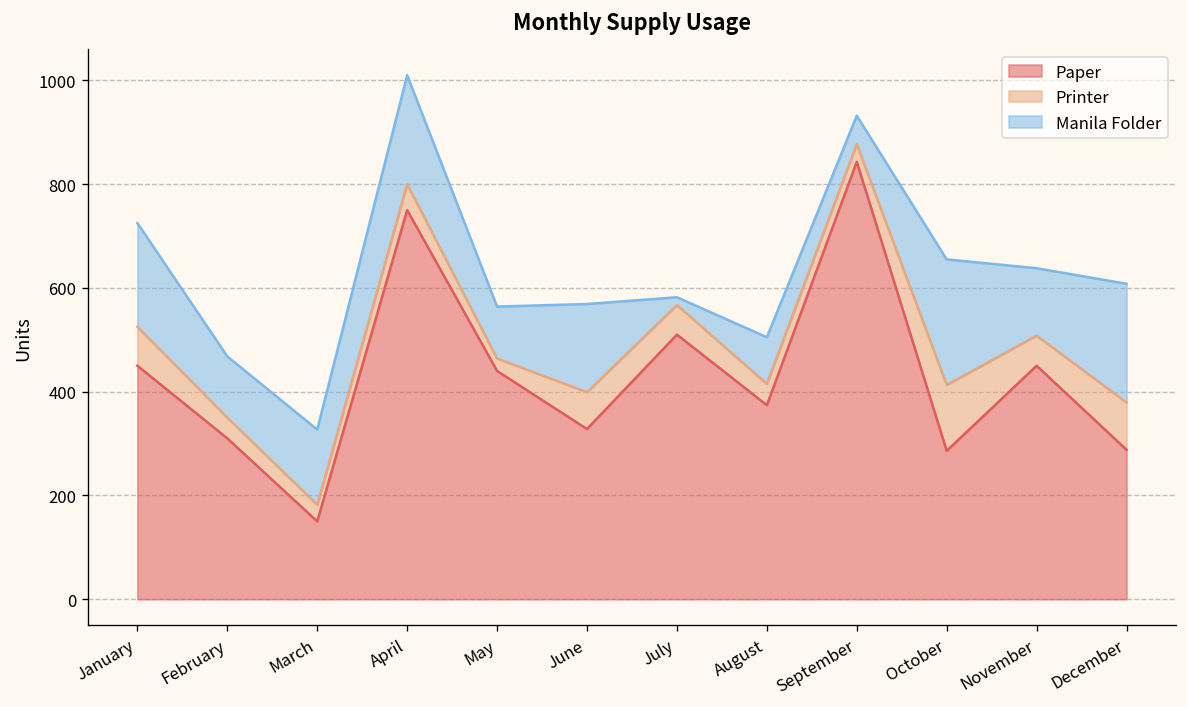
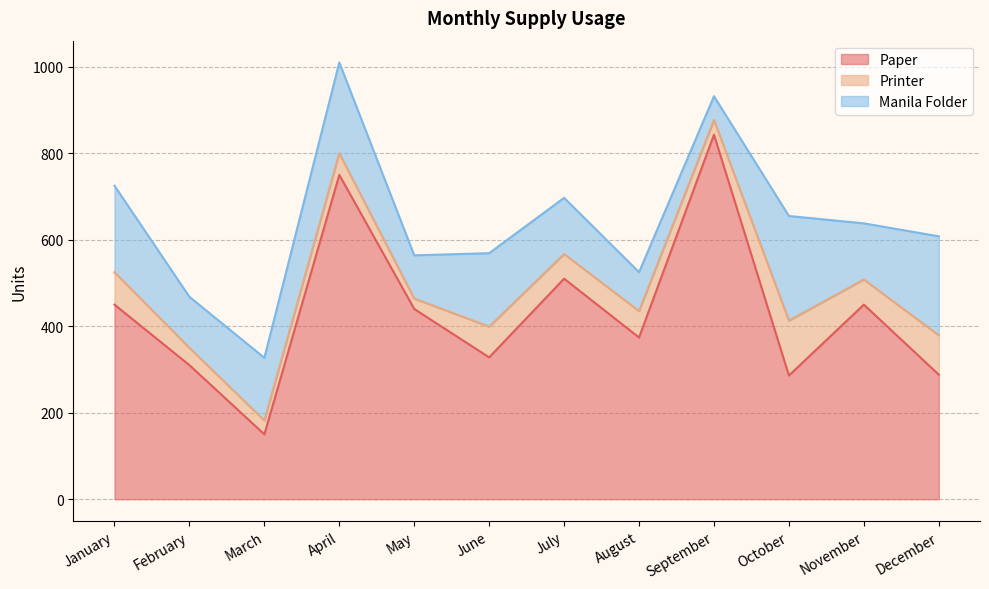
Manila Folder, July: 20 -> 130
Printer, August: 40 -> 60
